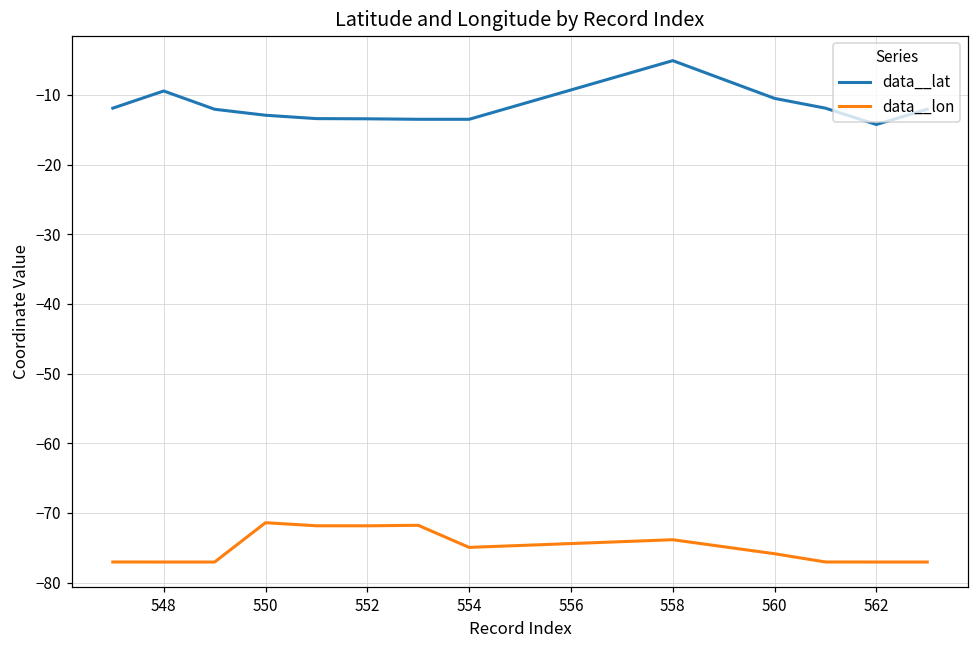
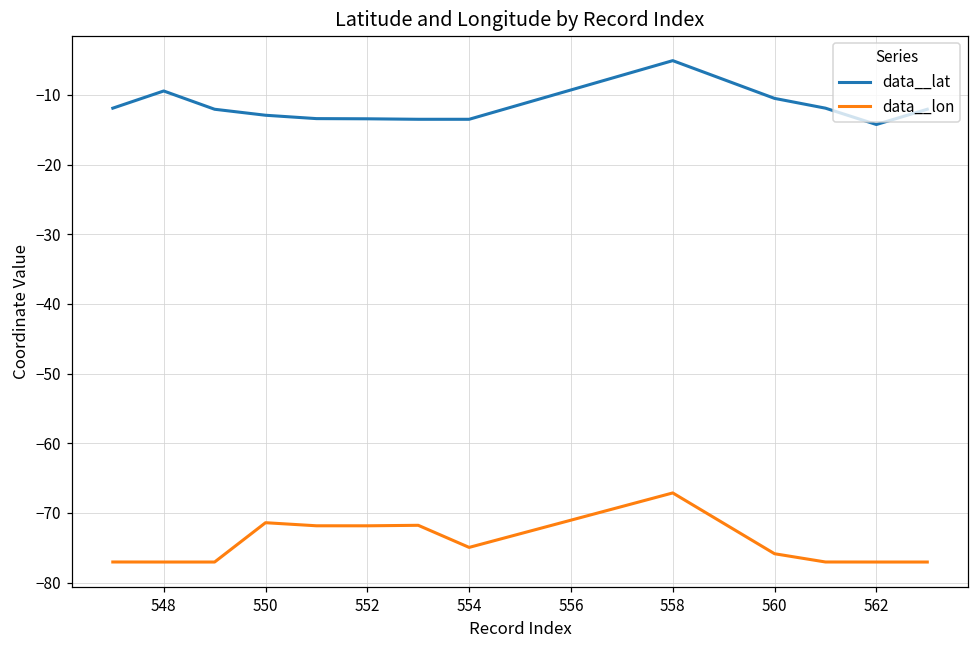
data__lon, 558: -74 -> -67
